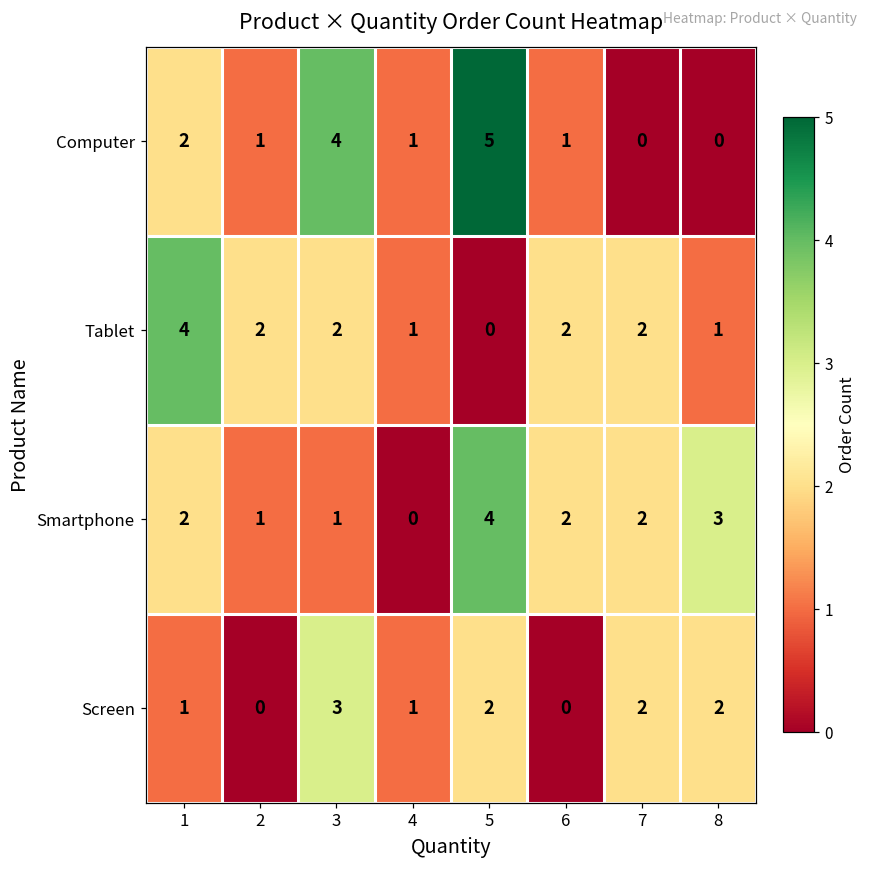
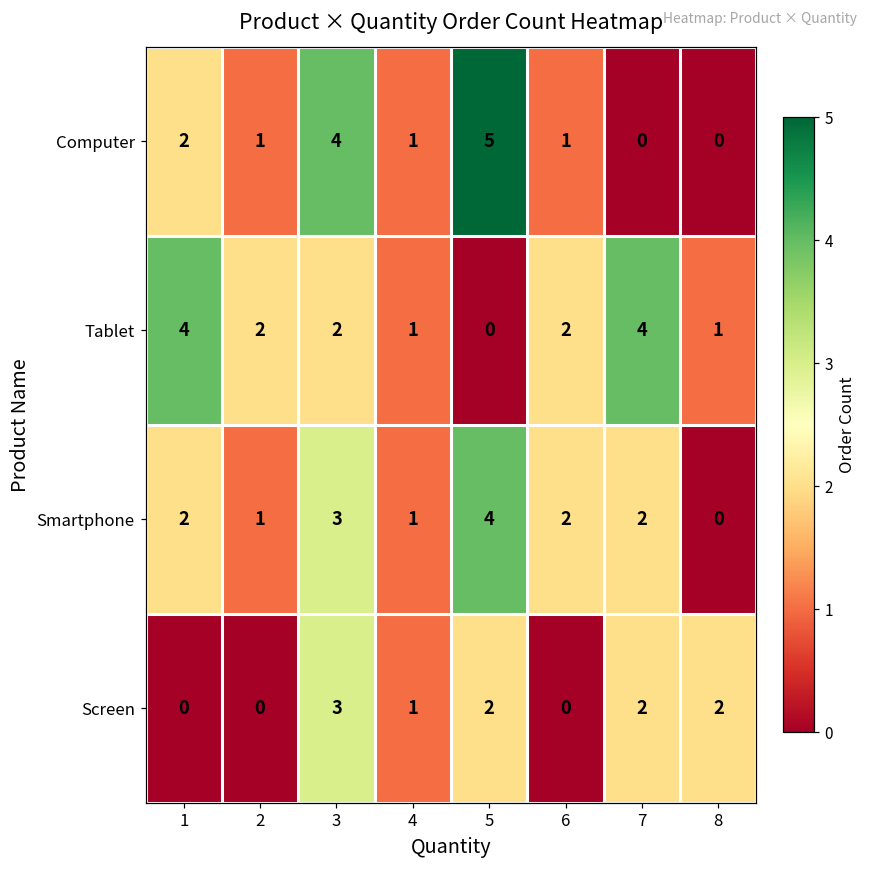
Tablet, 7: 2 -> 4
Smartphone, 3: 1 -> 3
Smartphone, 4: 0 -> 1
Smartphone, 8: 3 -> 0
Screen, 1: 1 -> 0
